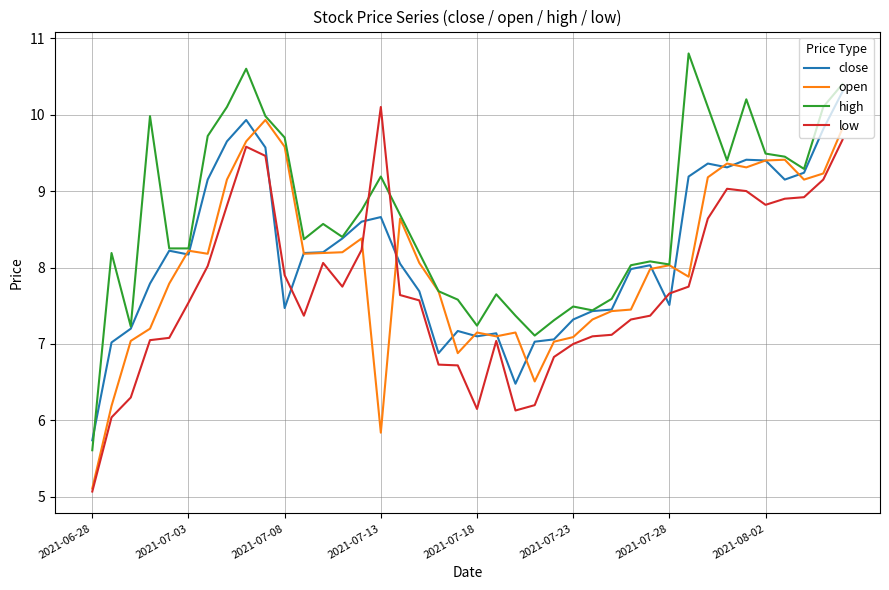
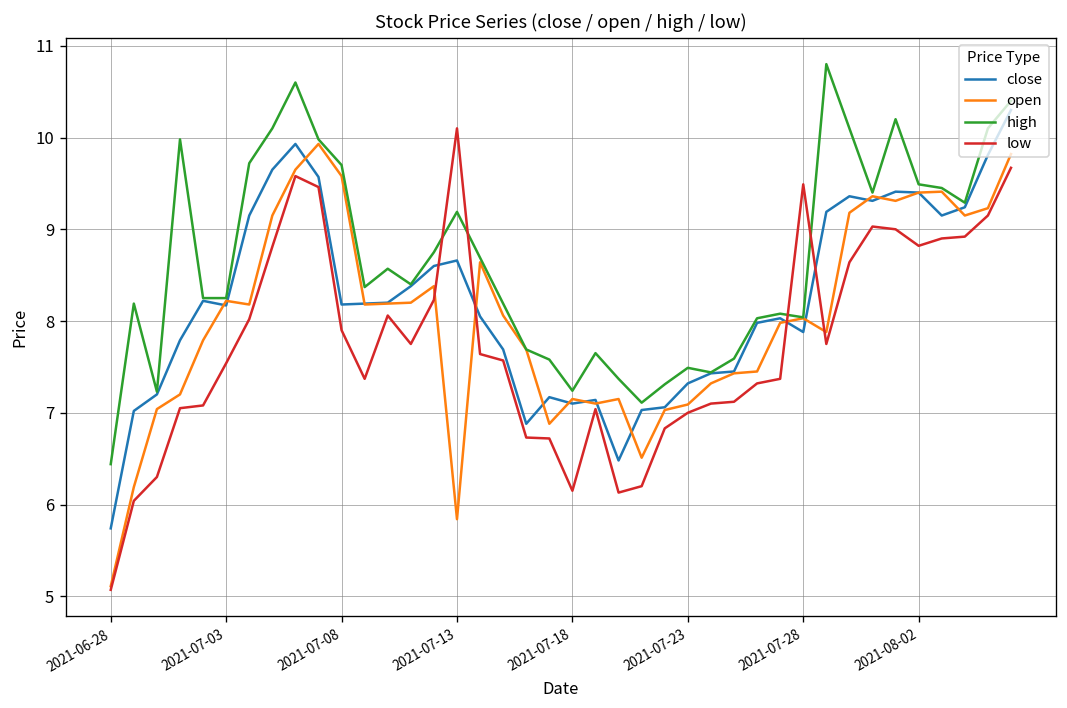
high, 2021-06-28: 5.6 -> 6.4
close, 2021-07-08: 7.5 -> 8.2
close, 2021-07-28: 7.5 -> 7.9
low, 2021-07-28: 7.7 -> 9.5
